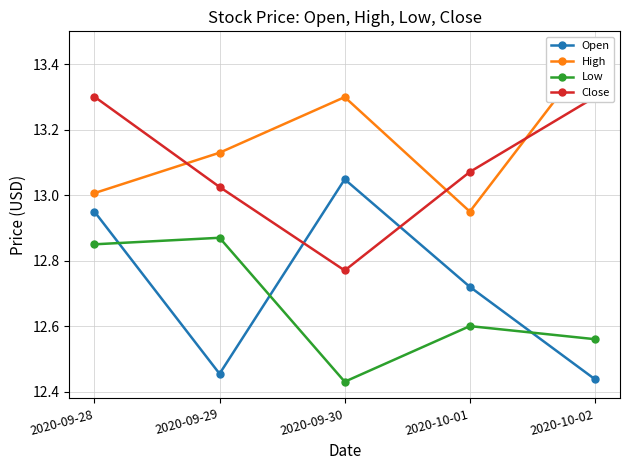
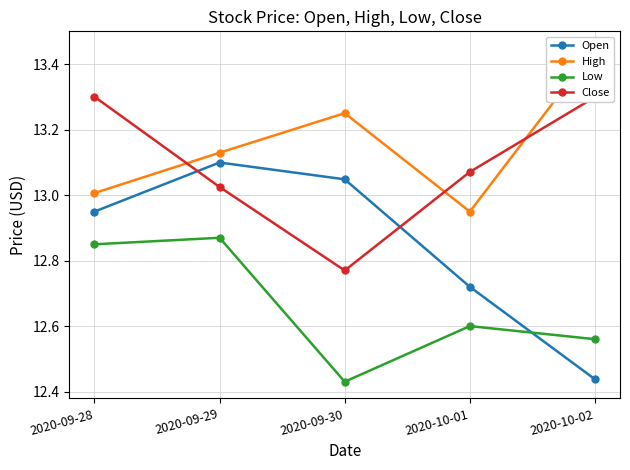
Open, 2020-09-29: 12.45 -> 13.10
High, 2020-09-30: 13.30 -> 13.25
